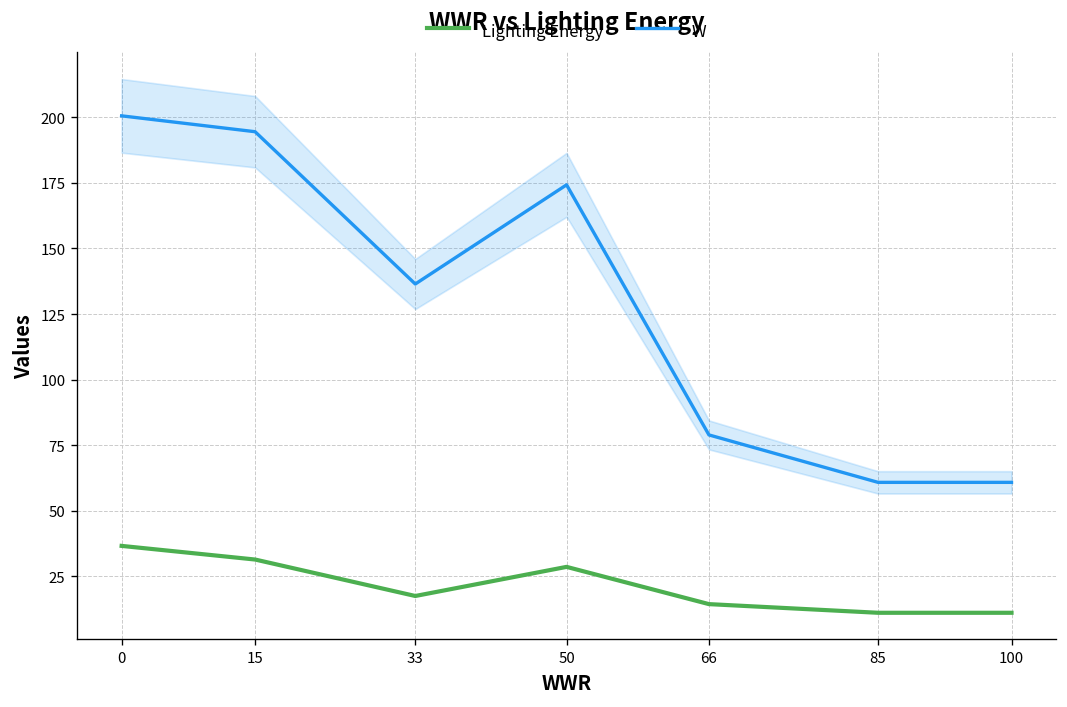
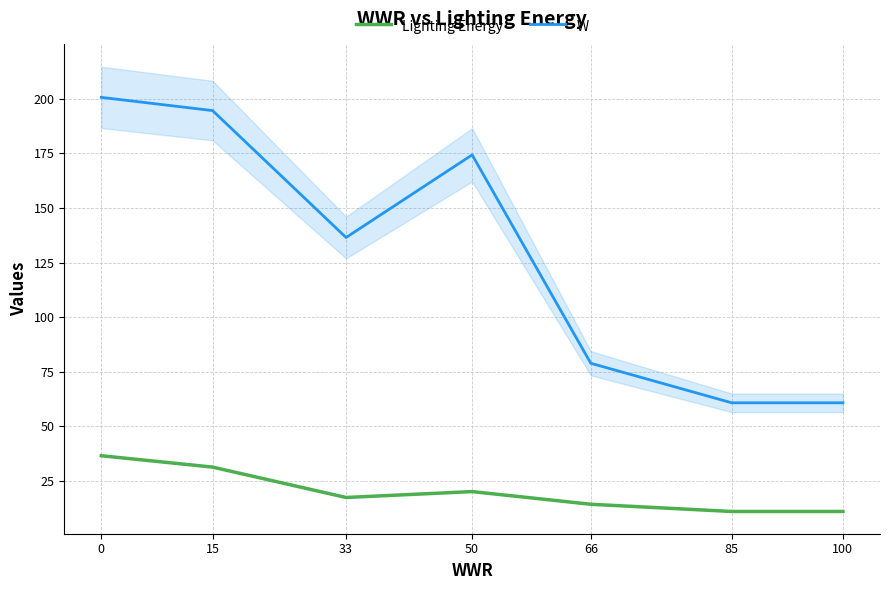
Lighting Energy, 50: 29 -> 20
